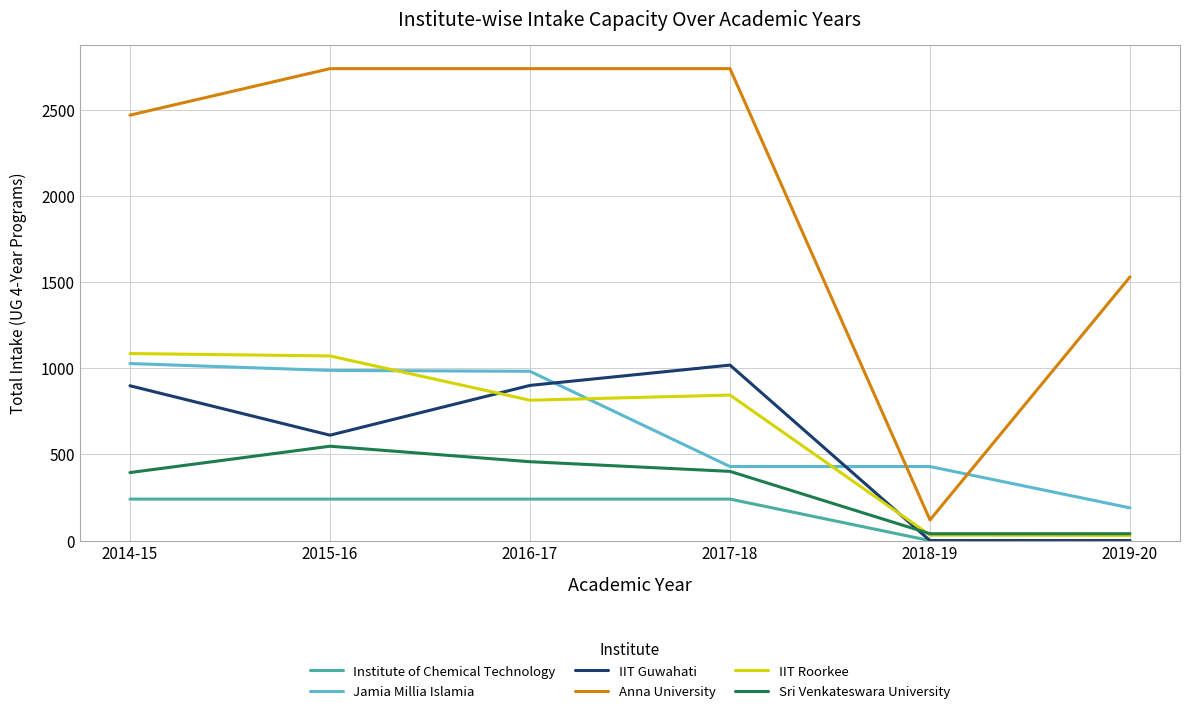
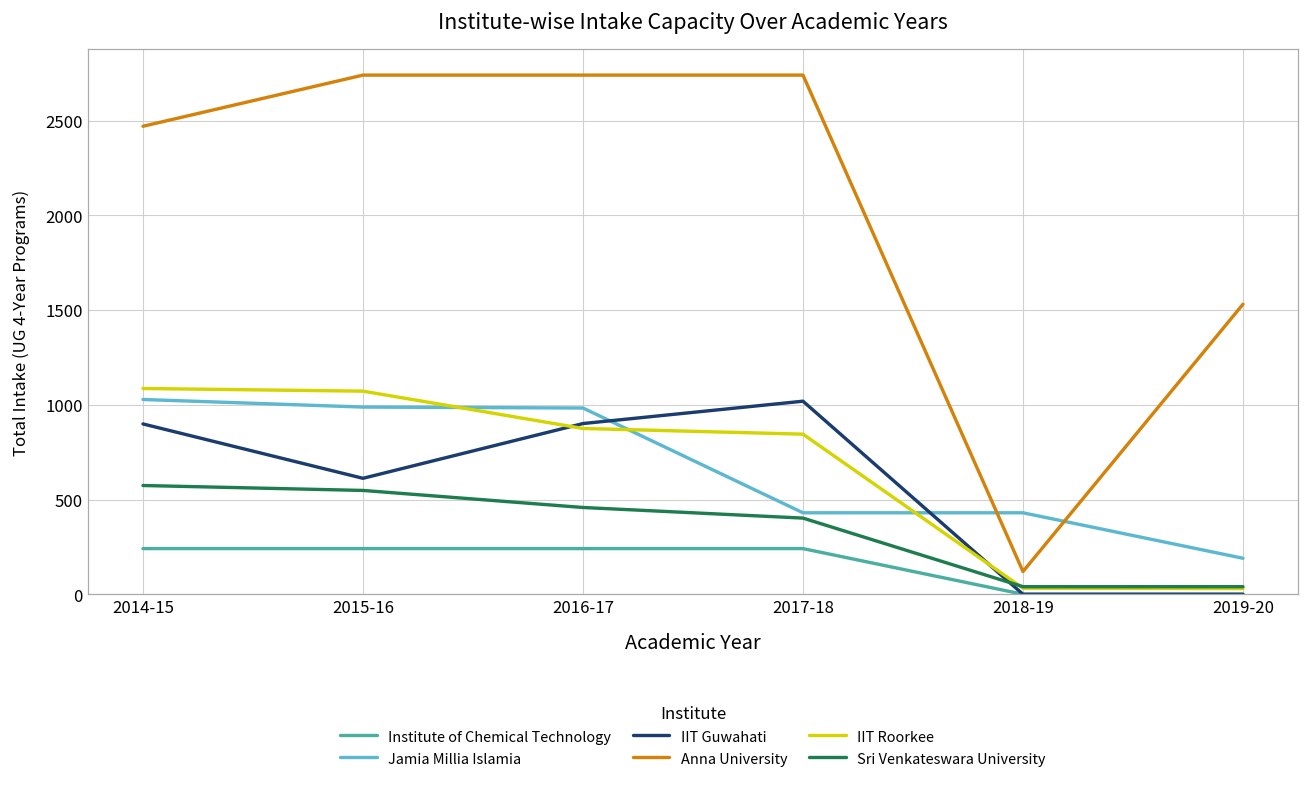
Sri Venkateswara University, 2014-15: 400 -> 570
IIT Roorkee, 2016-17: 820 -> 880
